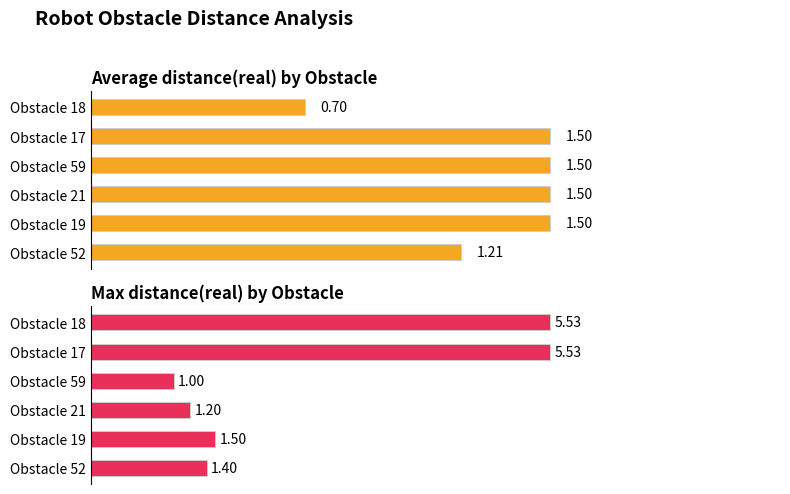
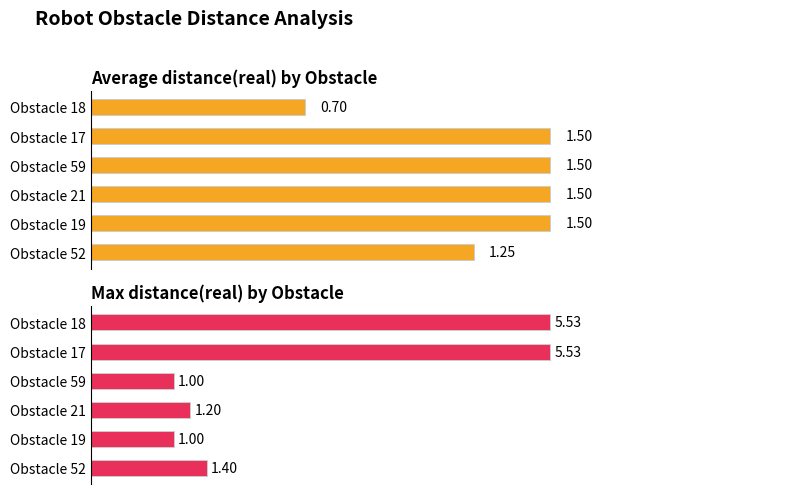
Average distance(real) by Obstacle, Obstacle 52: 1.21 -> 1.25
Max distance(real) by Obstacle, Obstacle 19: 1.50 -> 1.00
